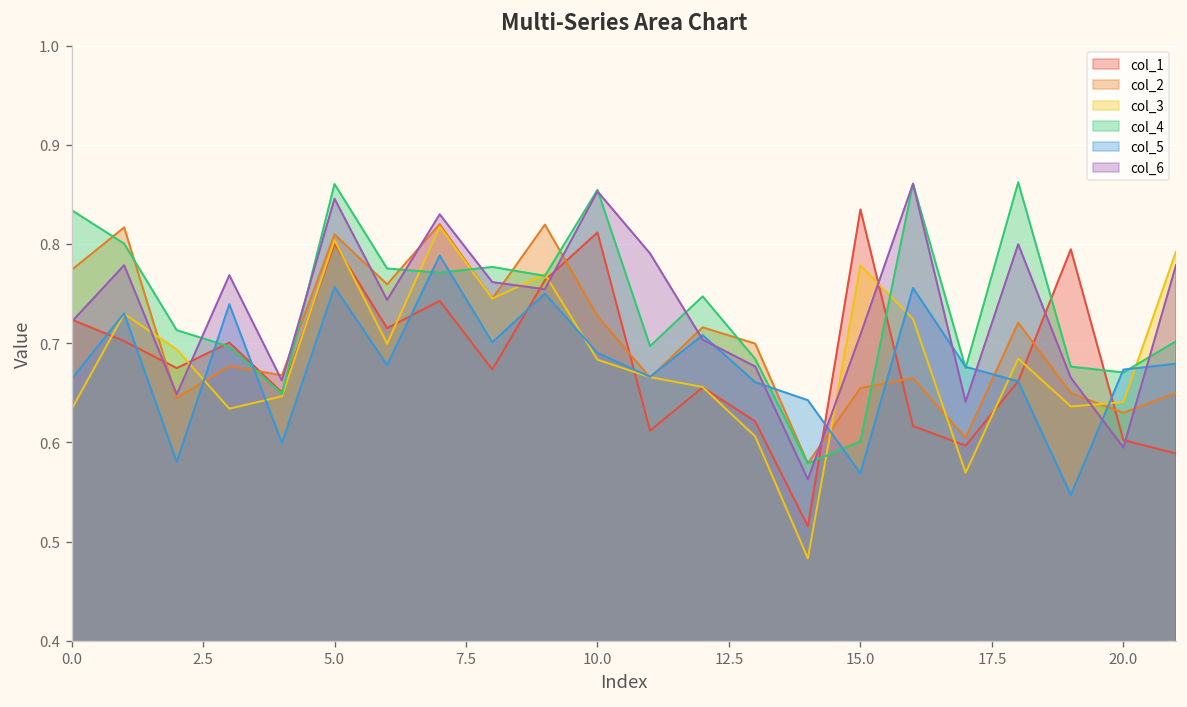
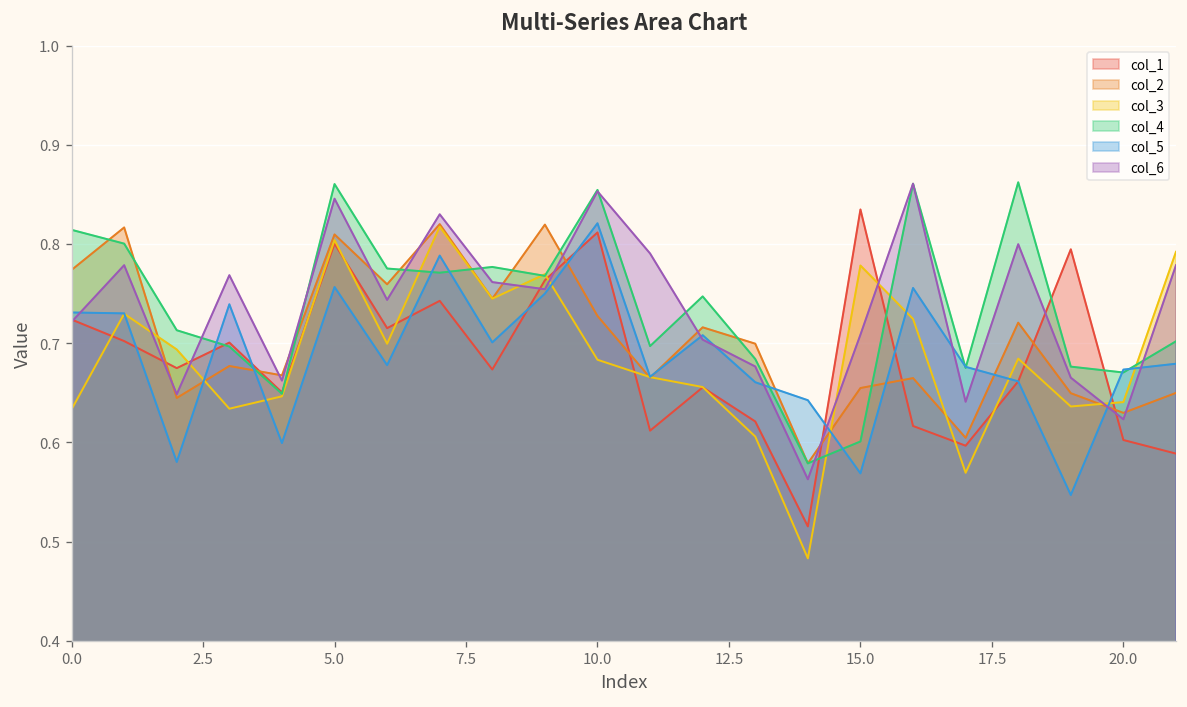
col_4, 0.0: 0.83 -> 0.81
col_5, 0.0: 0.66 -> 0.73
col_5, 10.0: 0.69 -> 0.82
col_6, 20.0: 0.59 -> 0.62
